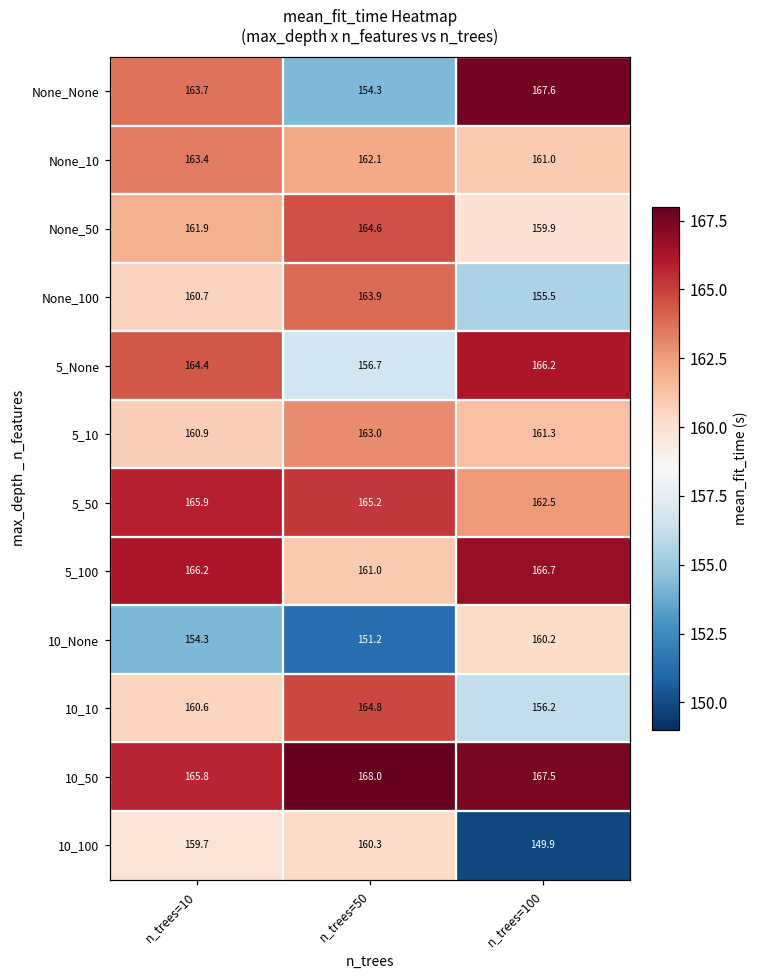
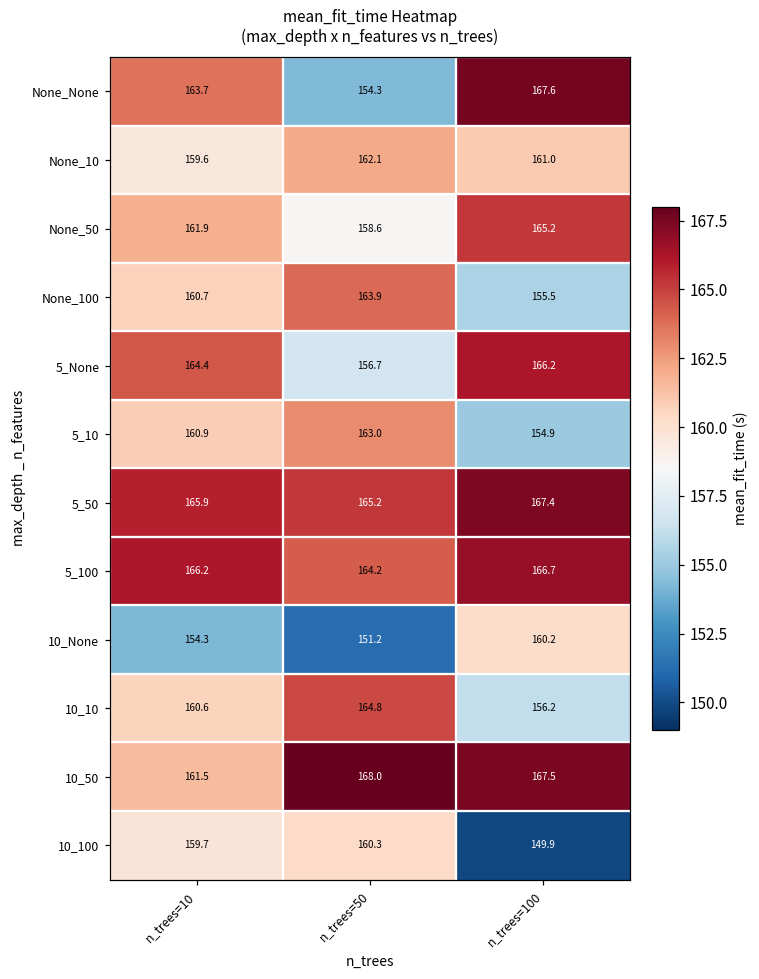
None_10, n_trees=10: 163.4 -> 159.6
None_50, n_trees=50: 164.6 -> 158.6
None_50, n_trees=100: 159.9 -> 165.2
5_10, n_trees=100: 161.3 -> 154.9
5_50, n_trees=100: 162.5 -> 167.4
5_100, n_trees=50: 161.0 -> 164.2
10_50, n_trees=10: 165.8 -> 161.5
